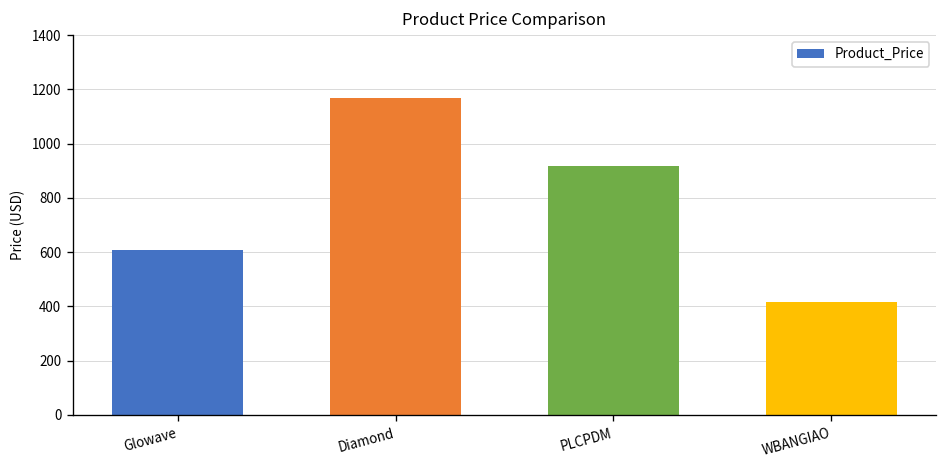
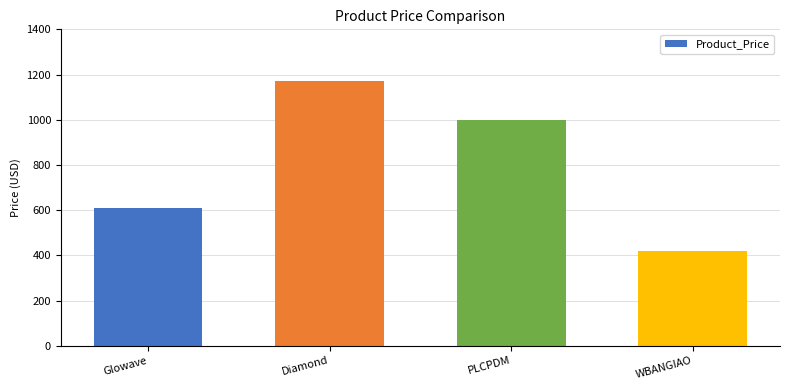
PLCPDM: 920 -> 1000
